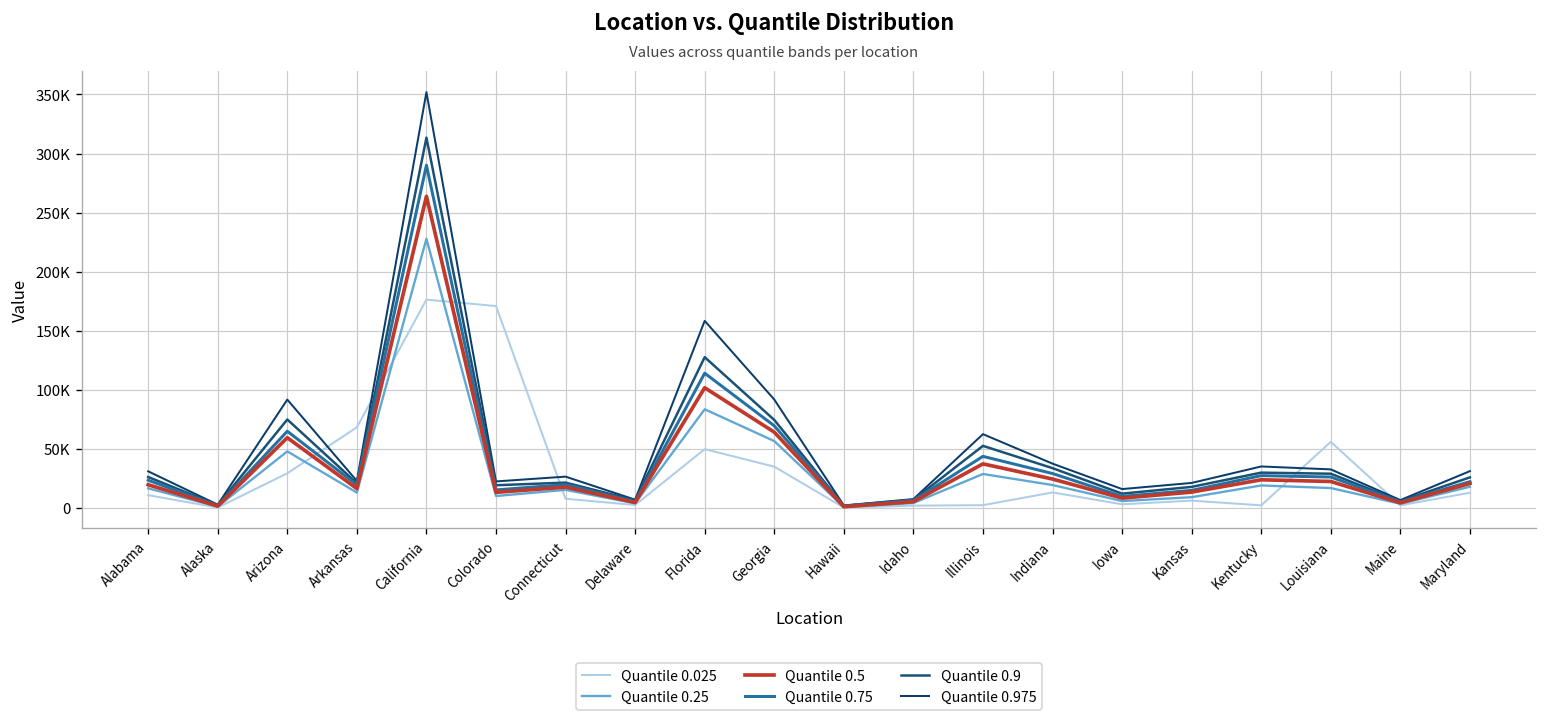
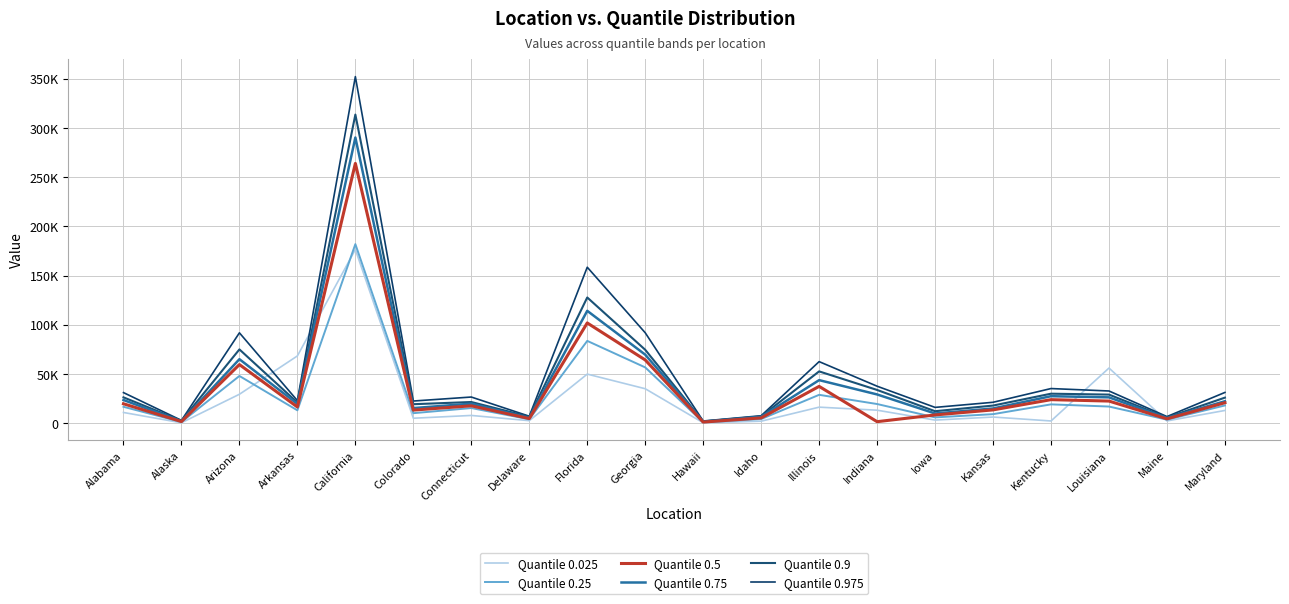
Quantile 0.25, California: 230000 -> 180000
Quantile 0.025, Colorado: 170000 -> 10000
Quantile 0.025, Illinois: 0 -> 20000
Quantile 0.5, Indiana: 20000 -> 0
